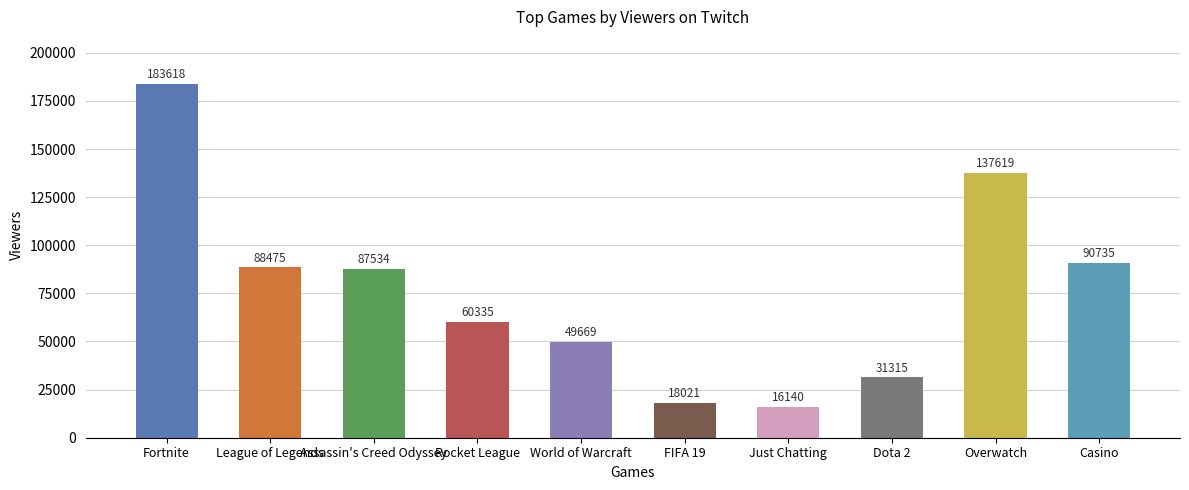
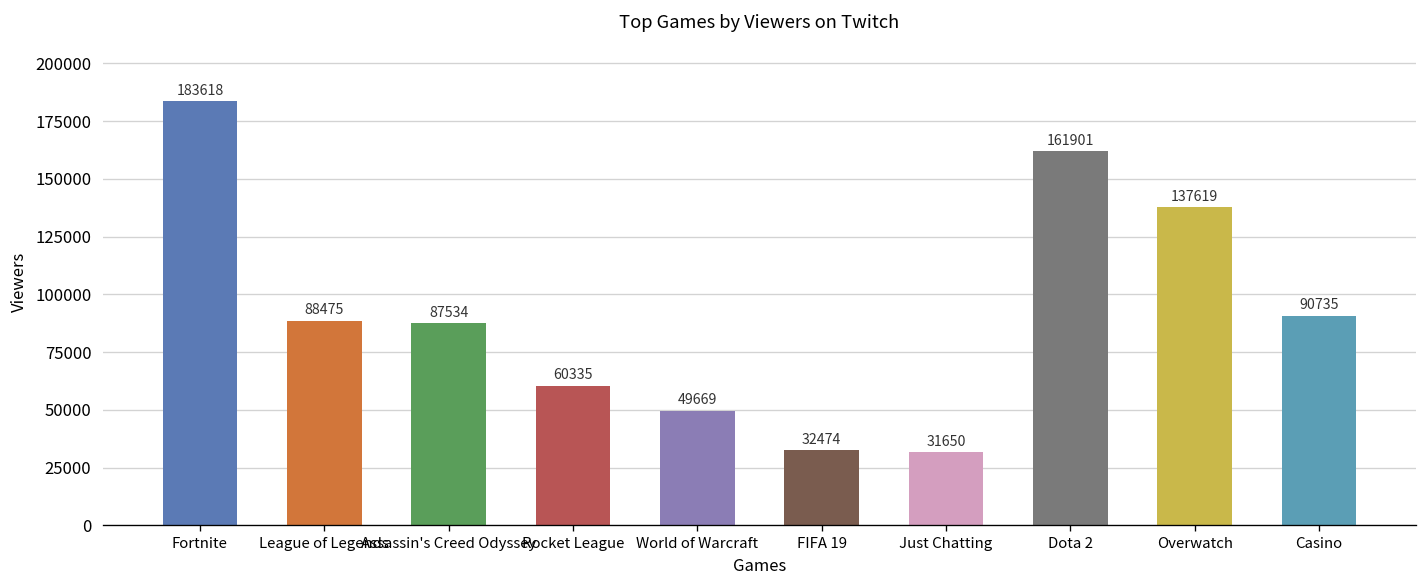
FIFA 19: 18021 -> 32474
Just Chatting: 16140 -> 31650
Dota 2: 31315 -> 161901
